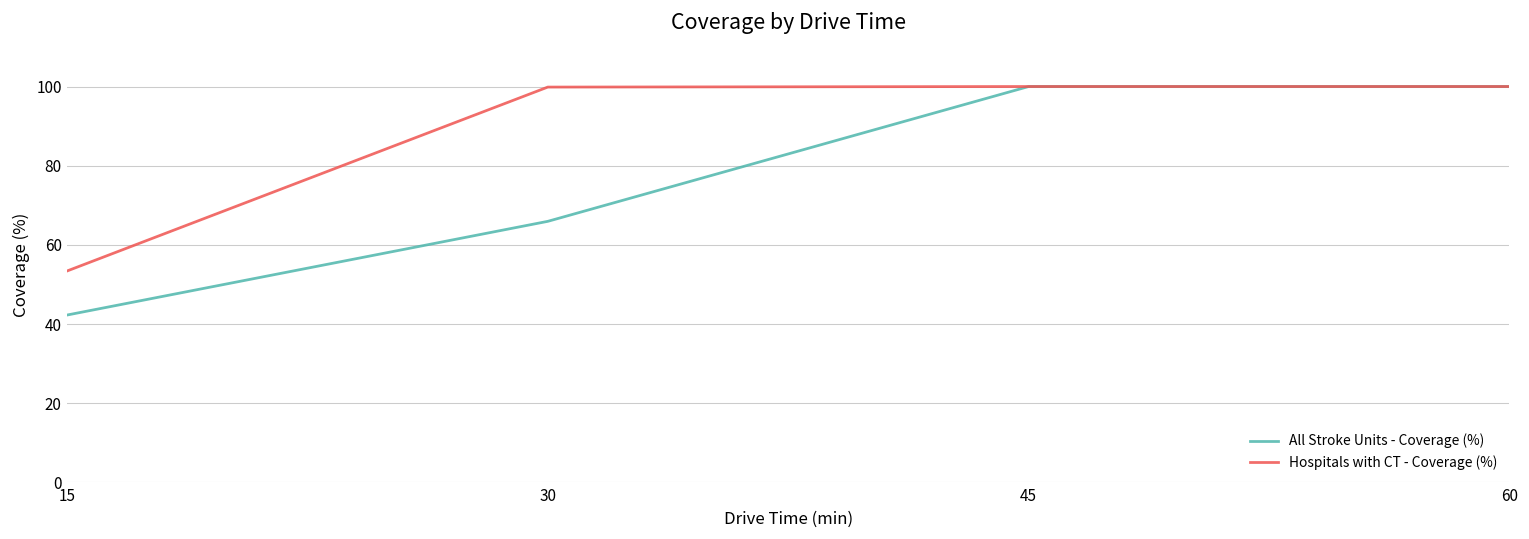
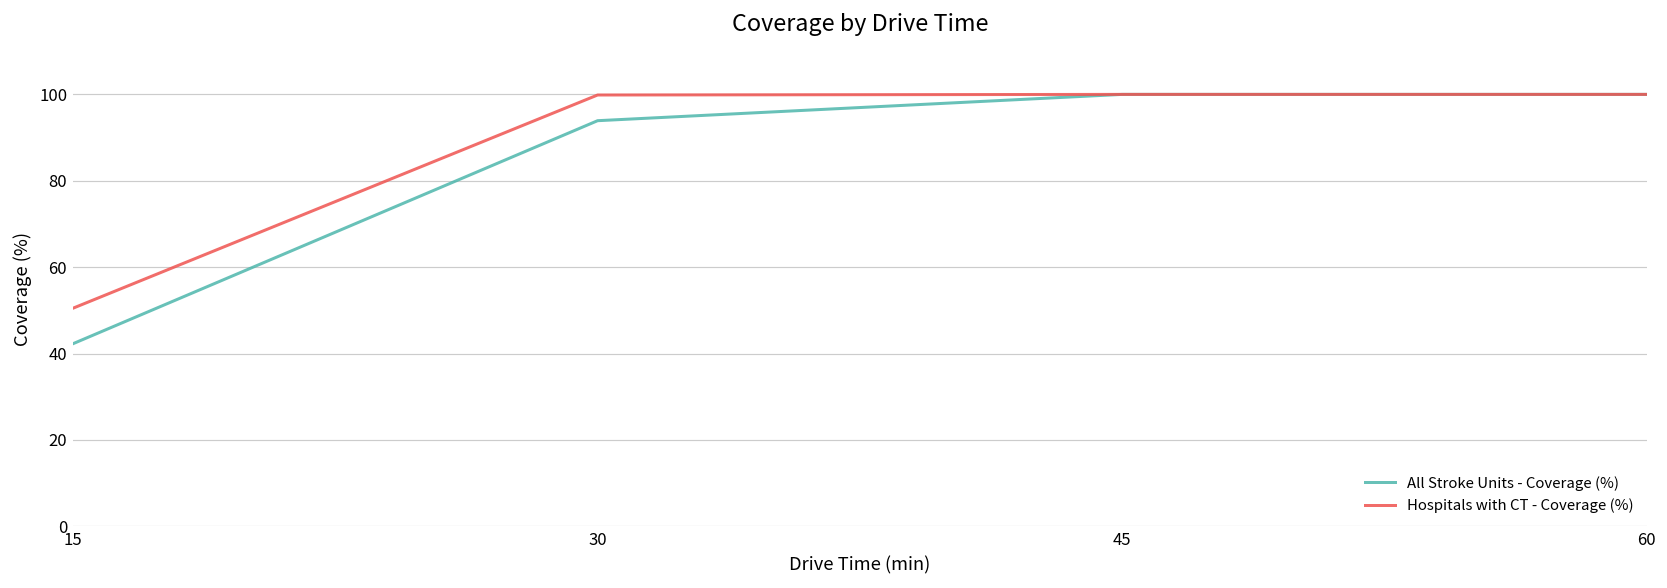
Hospitals with CT - Coverage (%), 15: 53 -> 51
All Stroke Units - Coverage (%), 30: 66 -> 94
